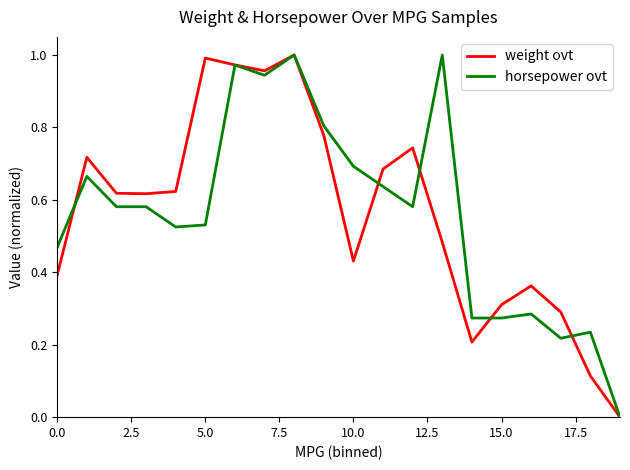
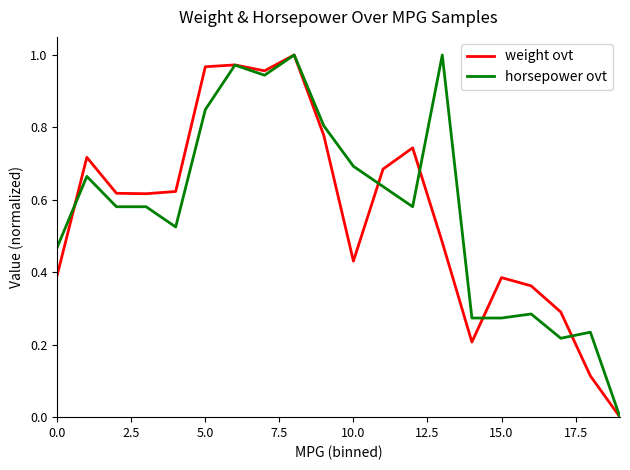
weight ovt, 5.0: 0.99 -> 0.97
horsepower ovt, 5.0: 0.53 -> 0.85
weight ovt, 15.0: 0.31 -> 0.39
